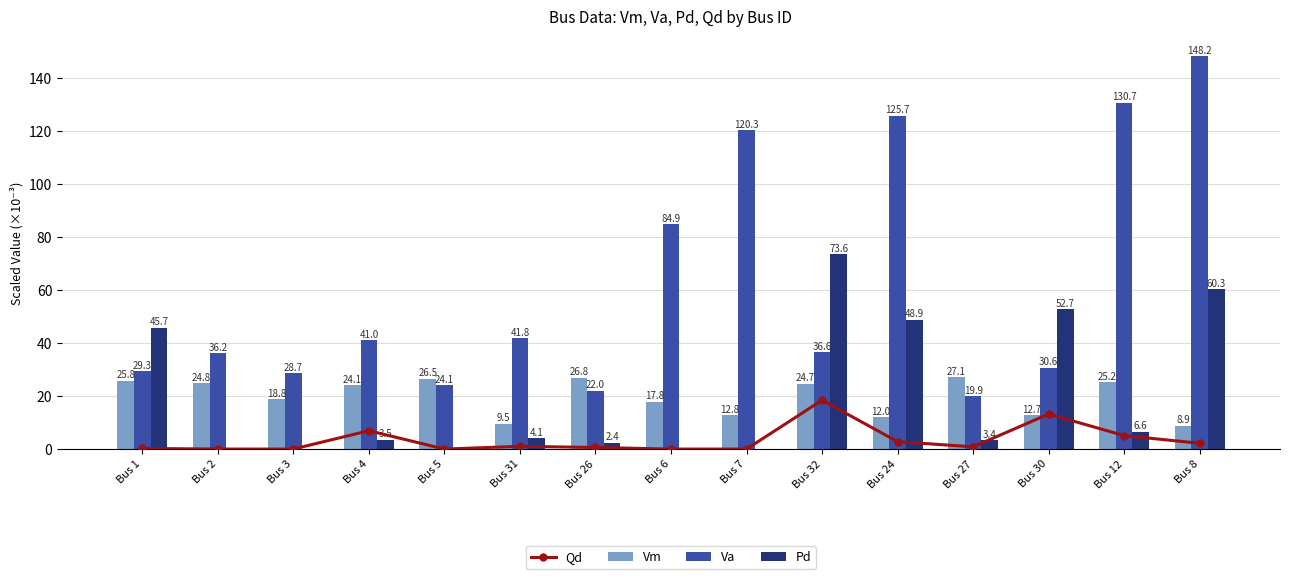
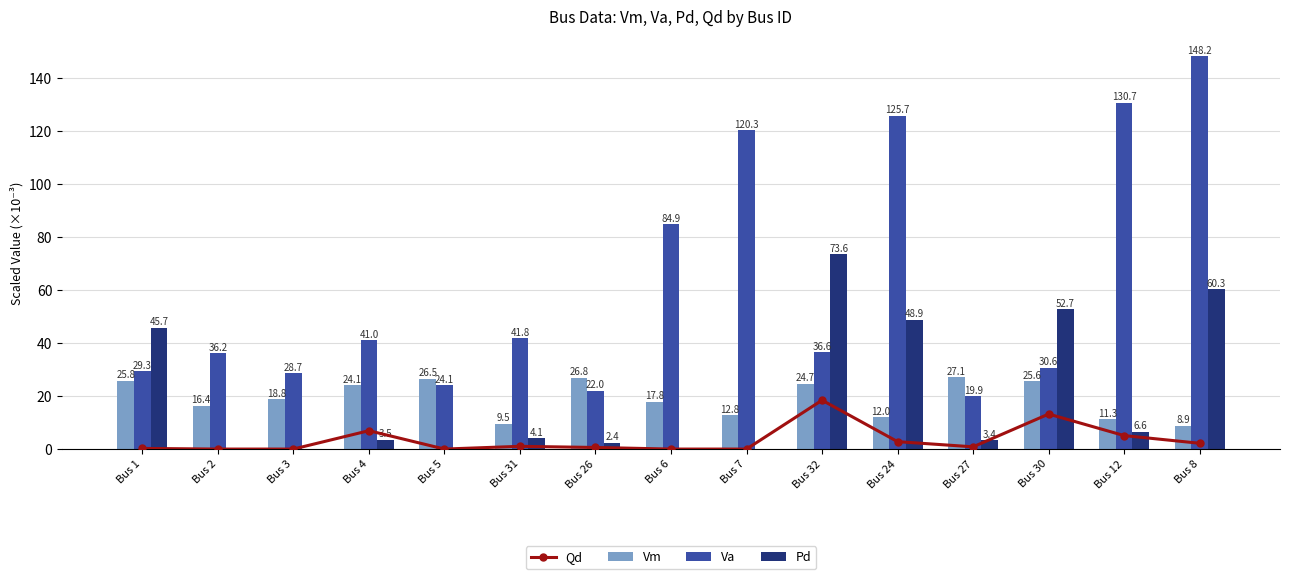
Vm, Bus 2: 24.8 -> 16.4
Vm, Bus 30: 12.7 -> 25.6
Vm, Bus 12: 25.2 -> 11.3
